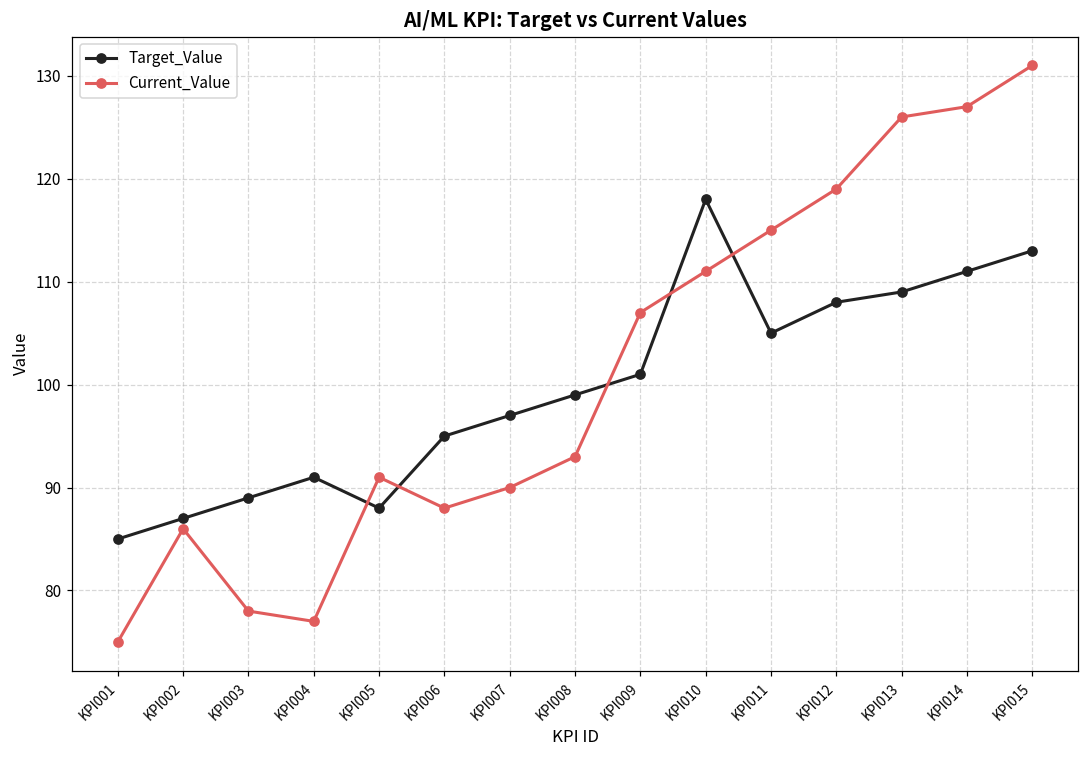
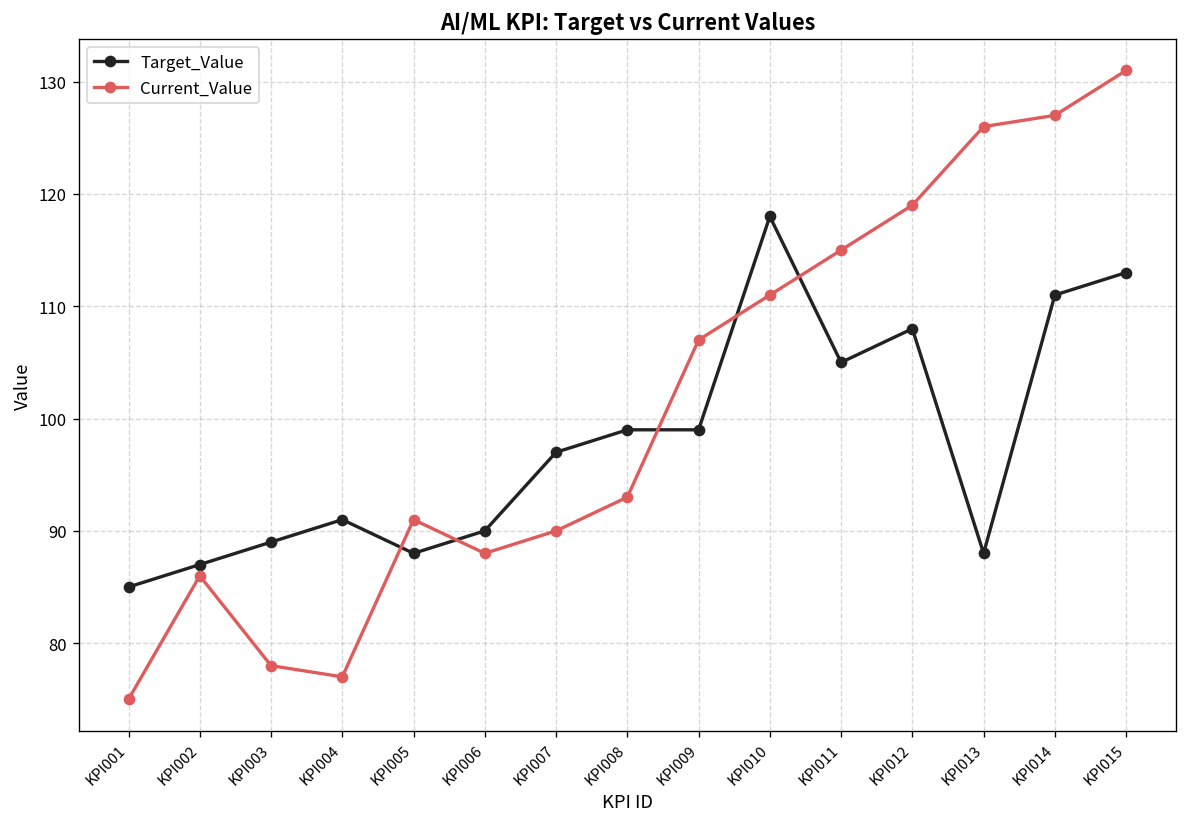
Target_Value, KPI006: 95 -> 90
Target_Value, KPI009: 101 -> 99
Target_Value, KPI013: 109 -> 88
